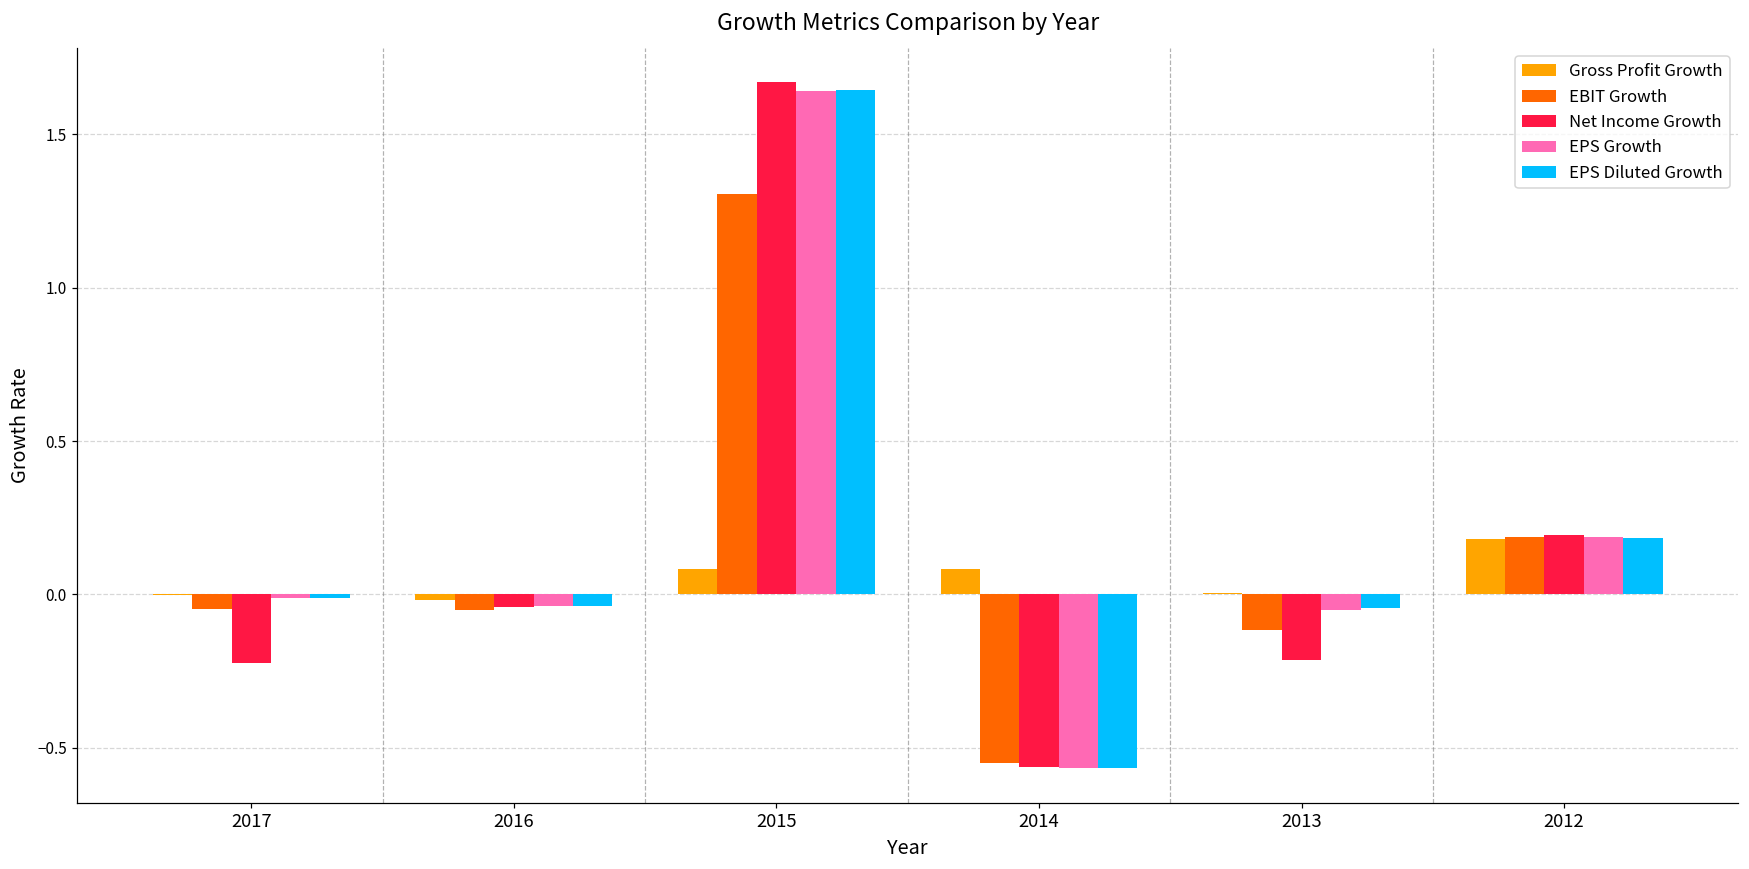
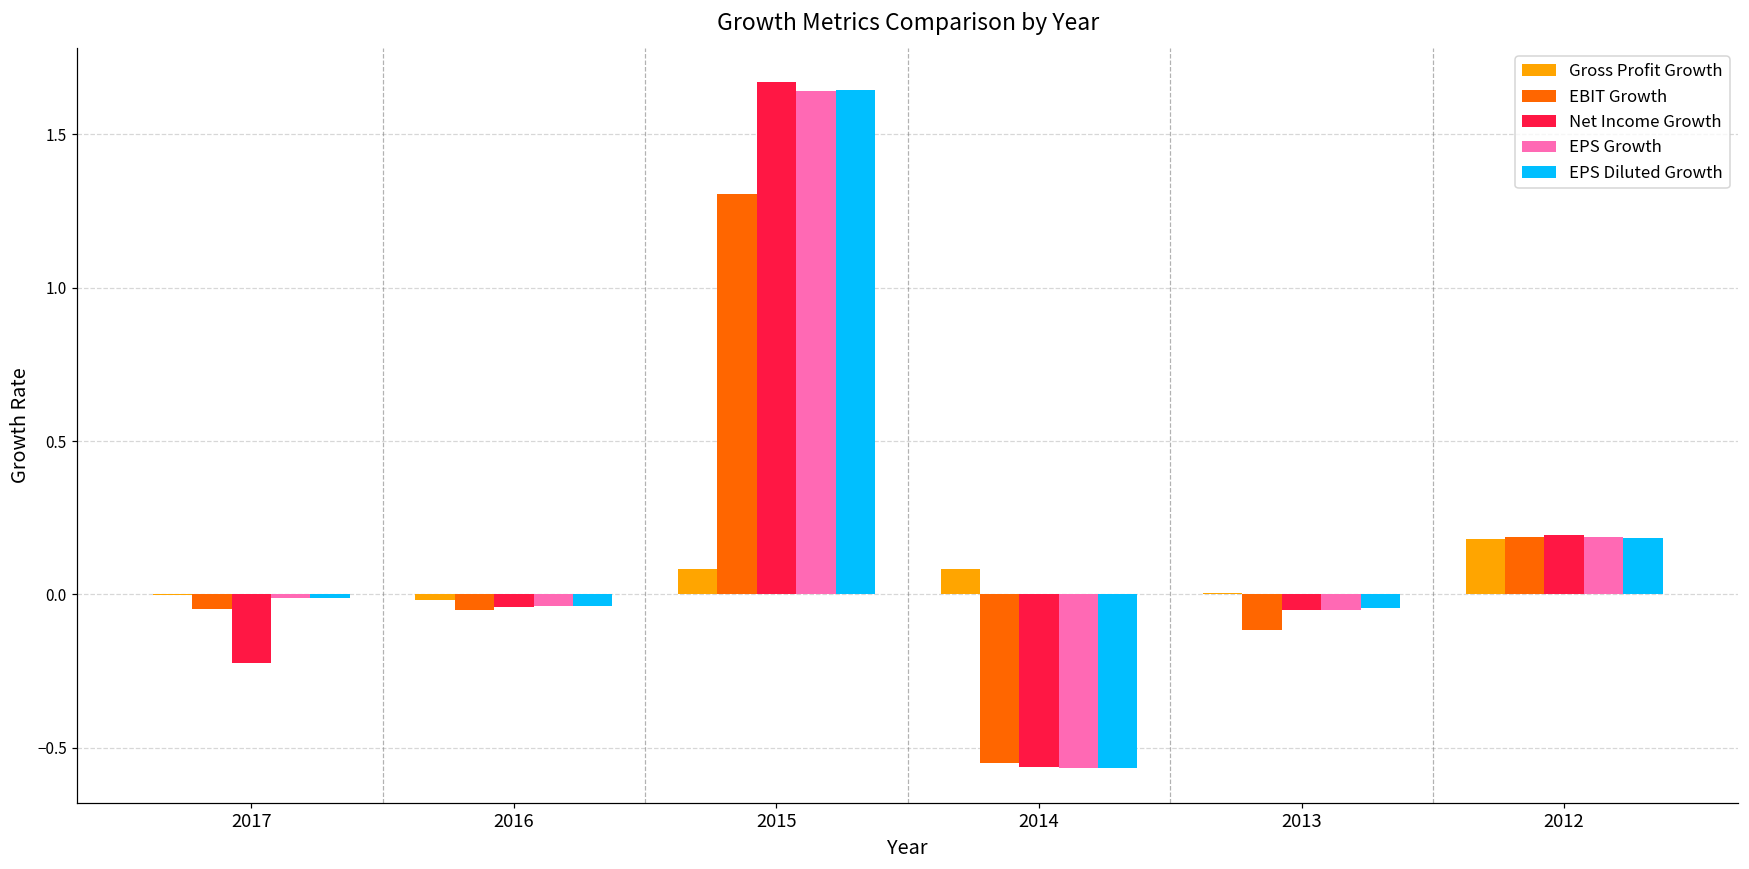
Net Income Growth, 2013: -0.21 -> -0.05
